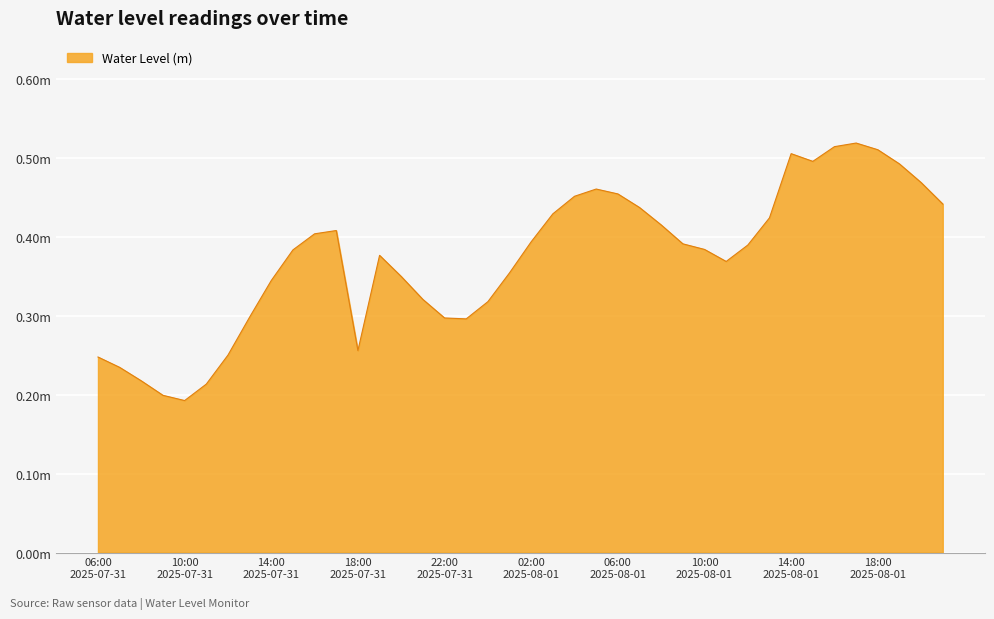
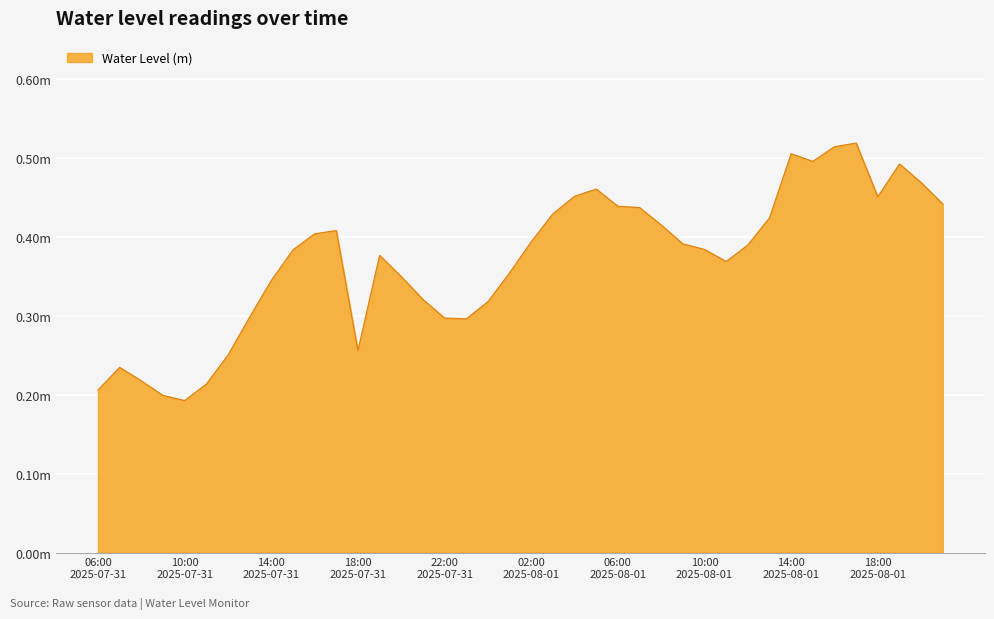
06:00 2025-07-31: 0.25m -> 0.21m
06:00 2025-08-01: 0.45m -> 0.44m
18:00 2025-08-01: 0.51m -> 0.45m
